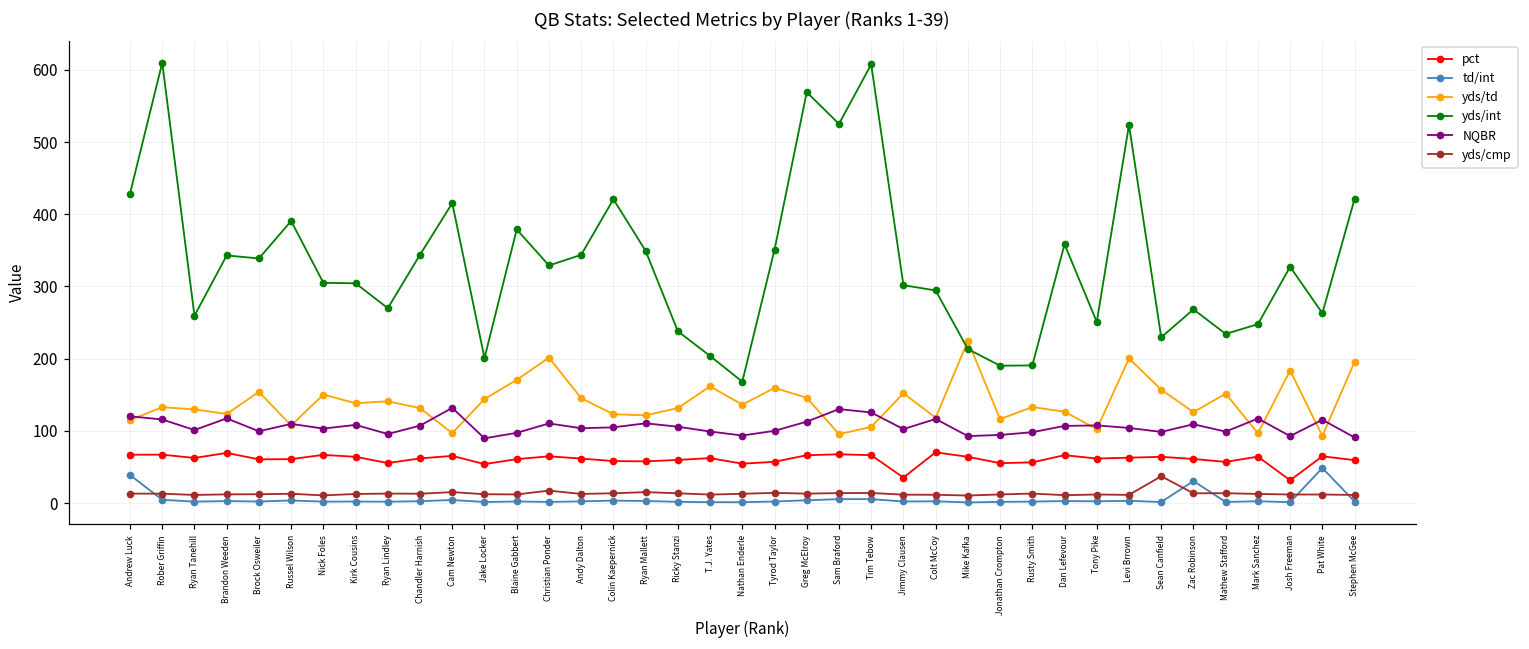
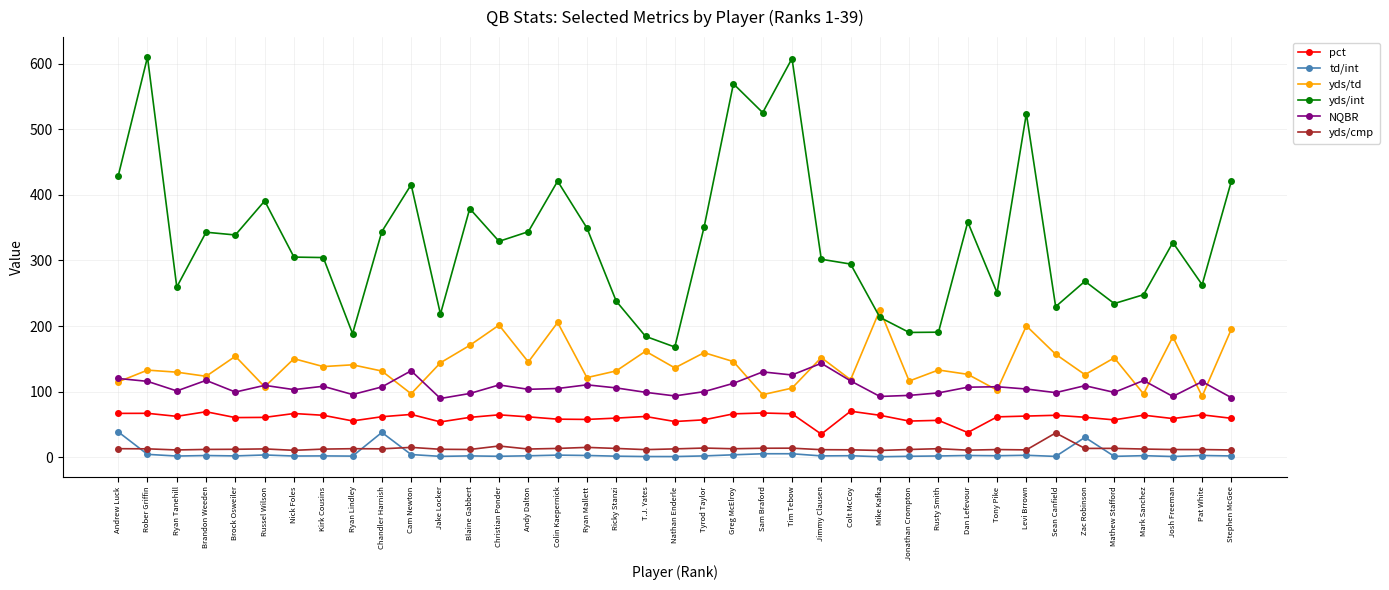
yds/int, Ryan Lindley: 270 -> 190
td/int, Chandler Harnish: 0 -> 40
yds/int, Jake Locker: 200 -> 220
yds/td, Colin Kaepernick: 120 -> 210
yds/int, T.J. Yates: 200 -> 180
NQBR, Jimmy Clausen: 100 -> 140
pct, Dan Lefevour: 70 -> 40
pct, Josh Freeman: 30 -> 60
td/int, Pat White: 50 -> 0
